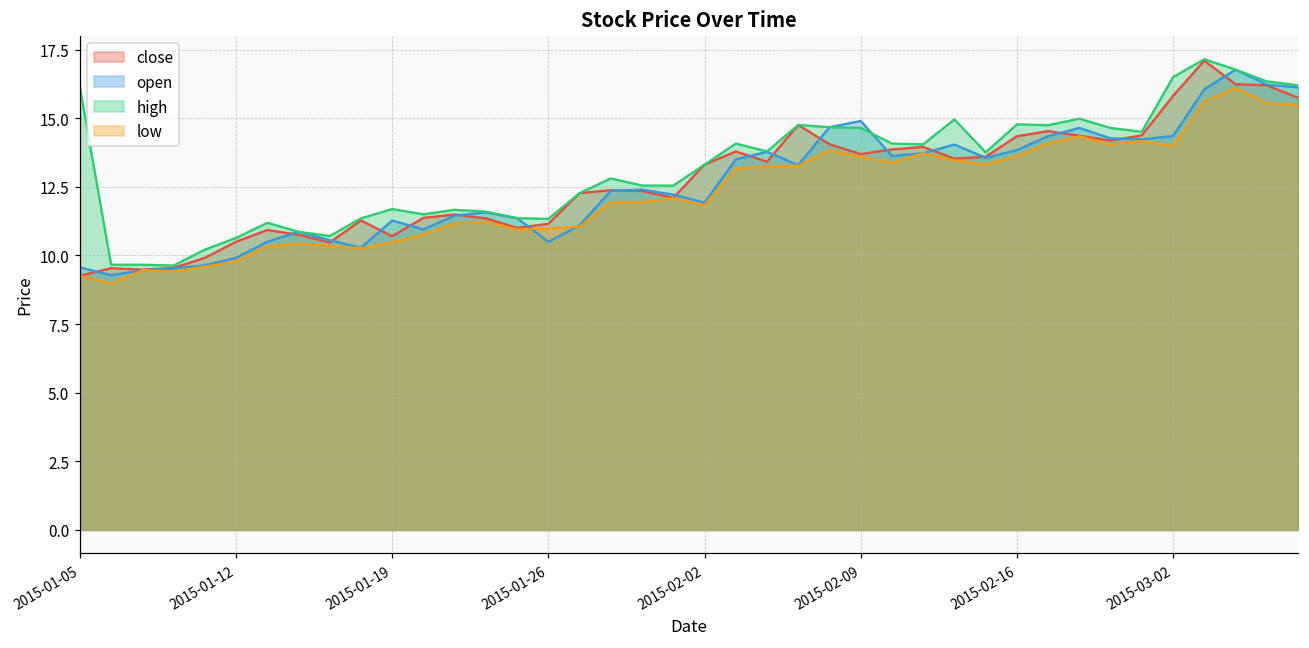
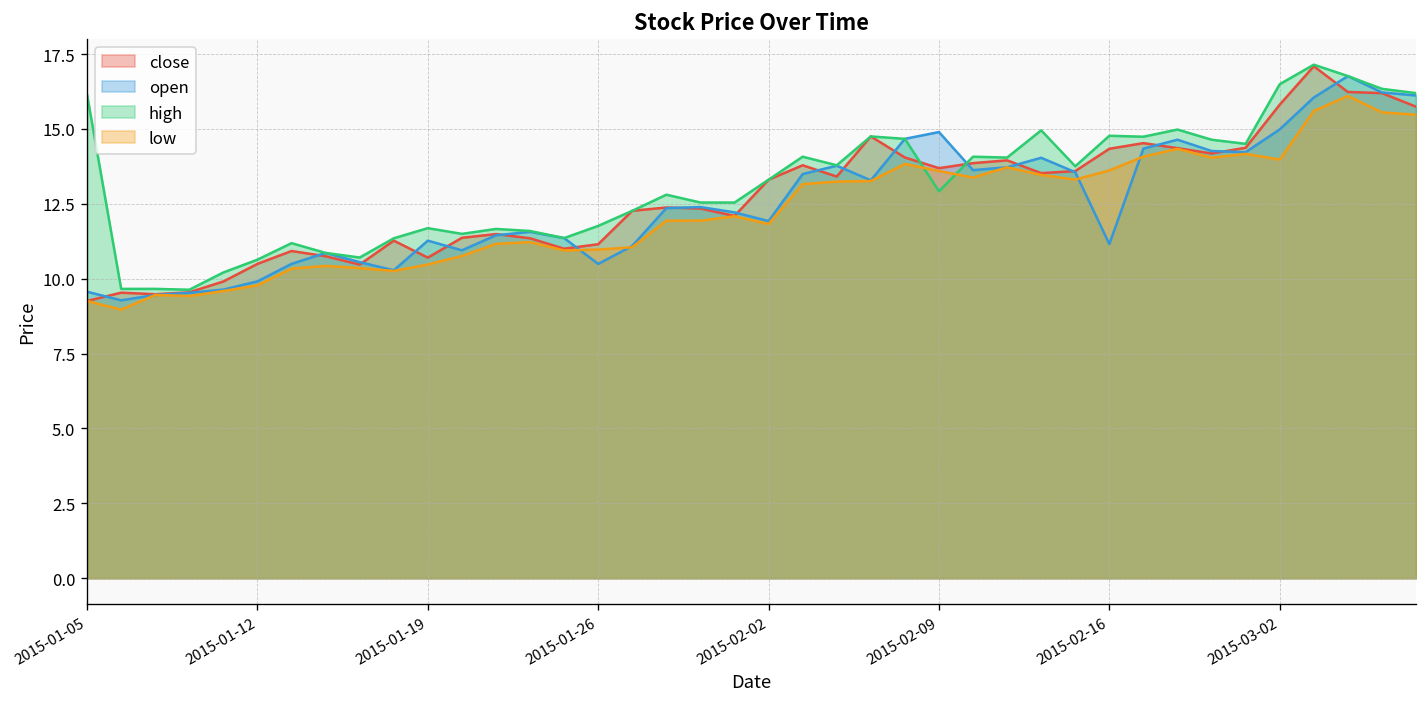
high, 2015-01-26: 11.3 -> 11.8
high, 2015-02-09: 14.6 -> 12.9
open, 2015-02-16: 13.8 -> 11.2
open, 2015-03-02: 14.4 -> 15.0
